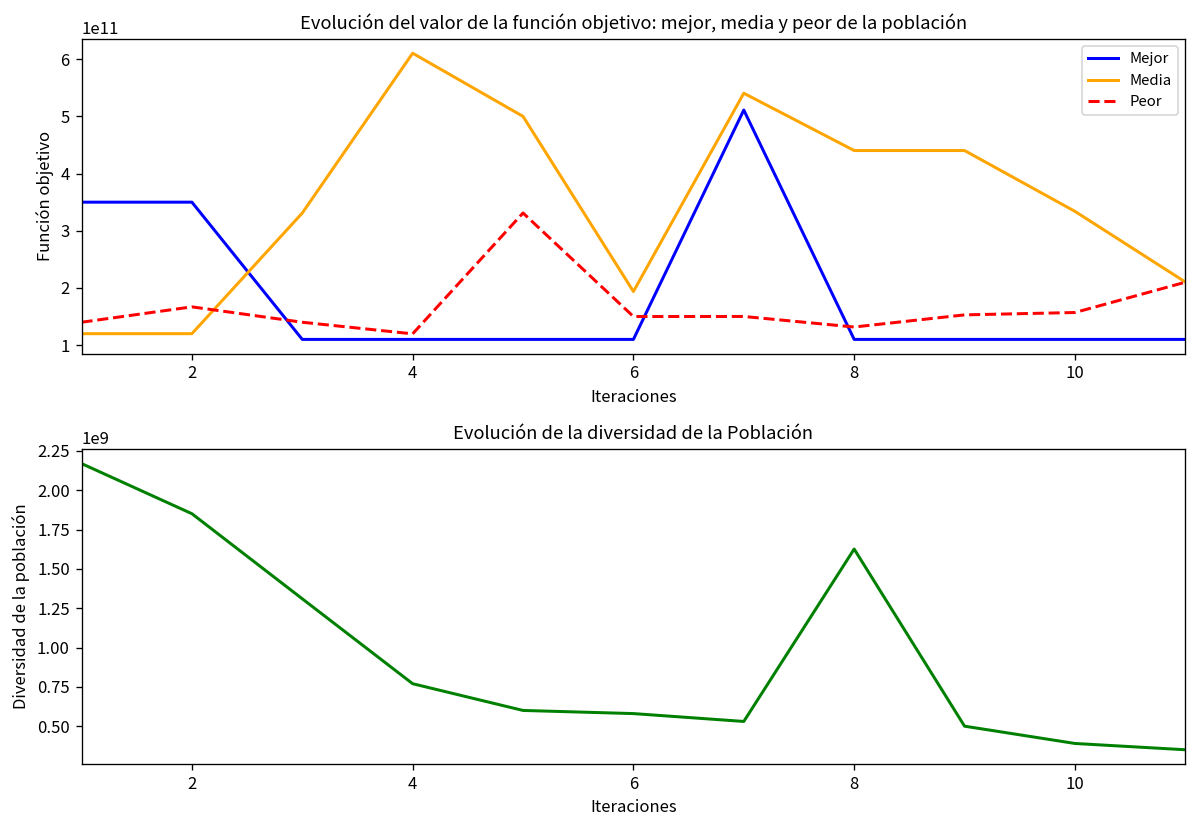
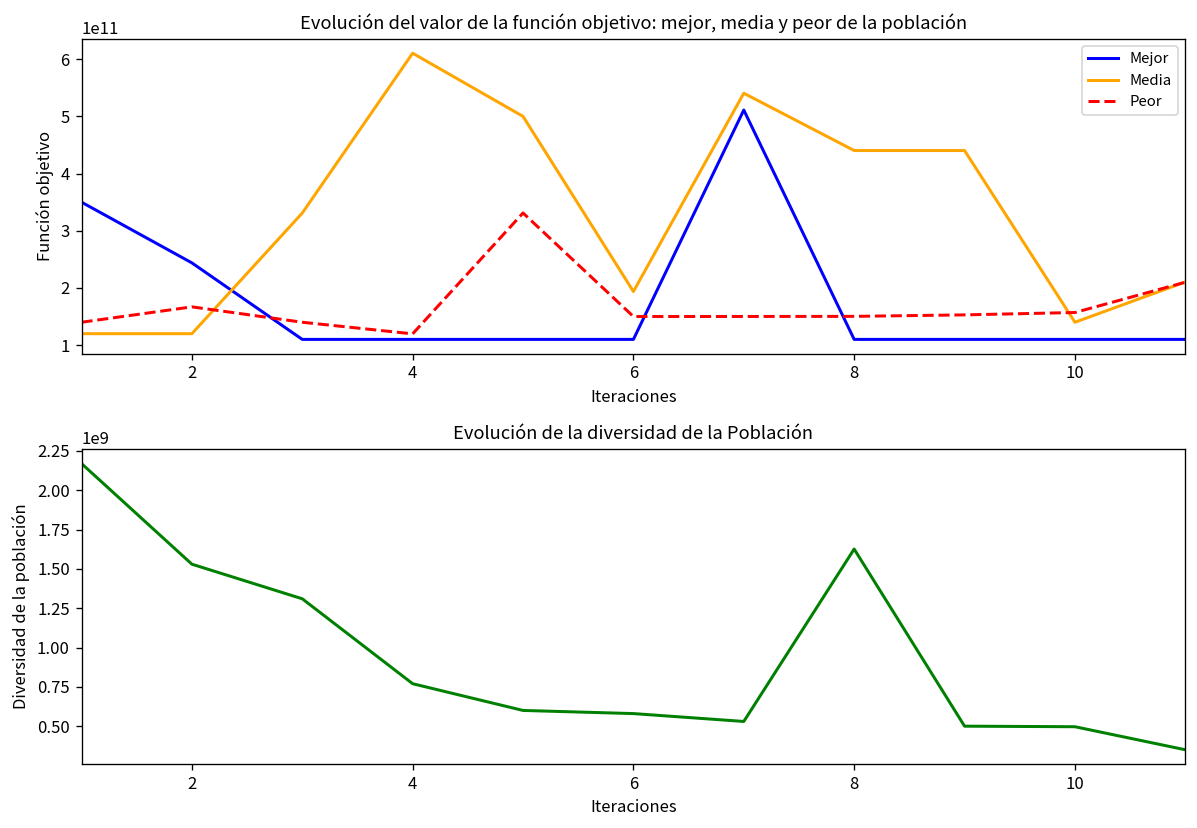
Evolución del valor de la función objetivo: mejor, media y peor de la población, Mejor, 2: 350000000000 -> 240000000000
Evolución del valor de la función objetivo: mejor, media y peor de la población, Peor, 8: 130000000000 -> 150000000000
Evolución del valor de la función objetivo: mejor, media y peor de la población, Media, 10: 330000000000 -> 140000000000
Evolución de la diversidad de la Población, 2: 1850000000 -> 1530000000
Evolución de la diversidad de la Población, 10: 390000000 -> 500000000
